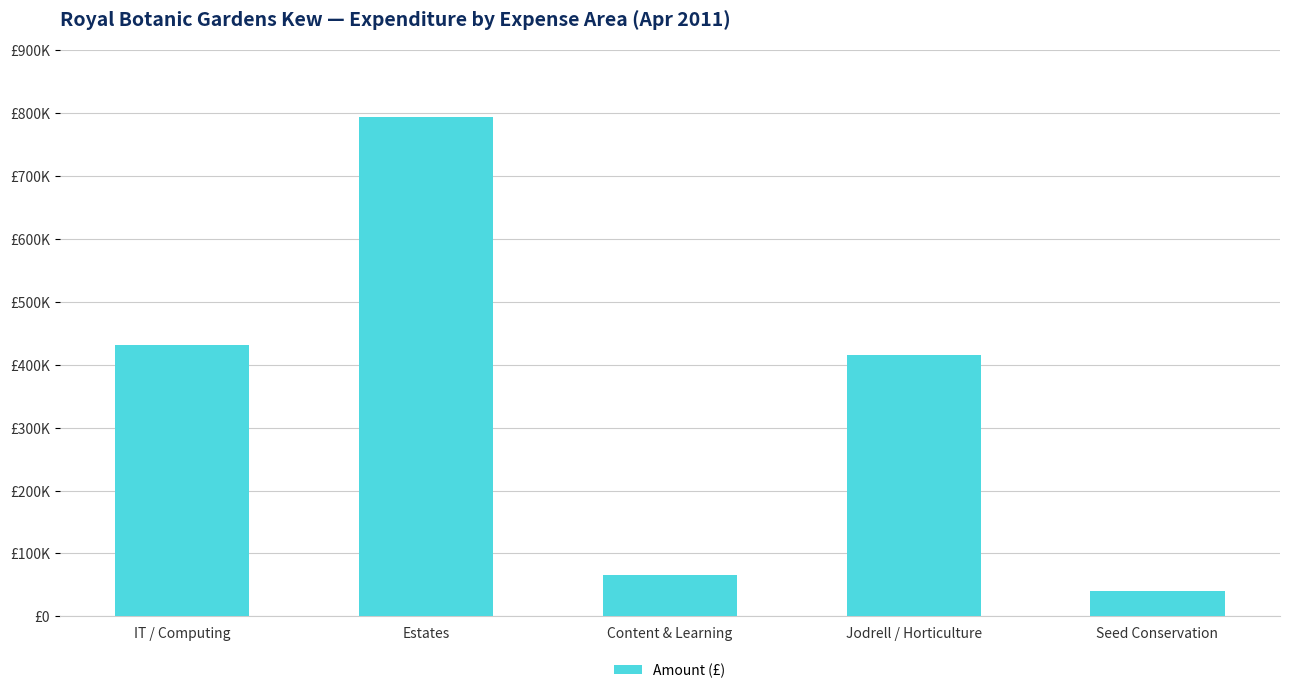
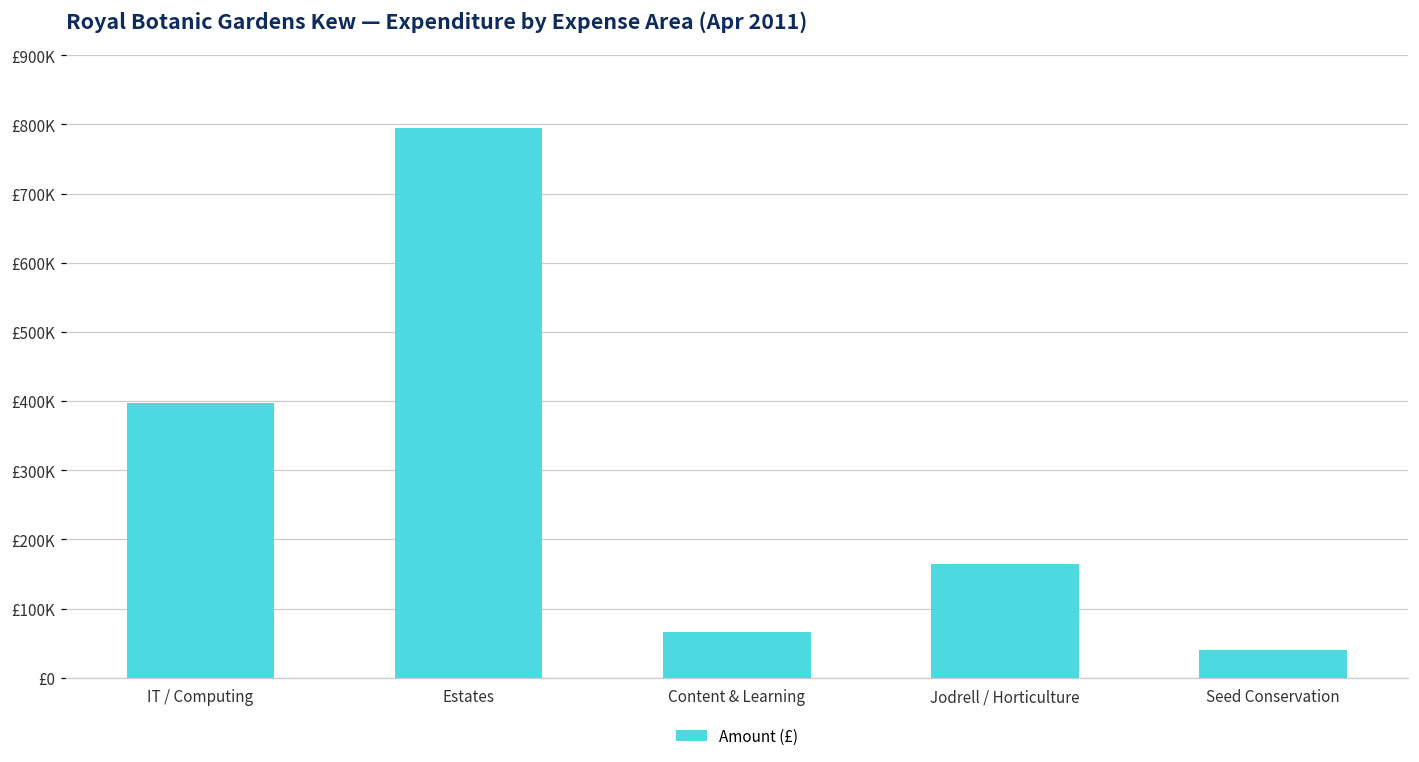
IT / Computing: £430000 -> £400000
Jodrell / Horticulture: £420000 -> £160000
